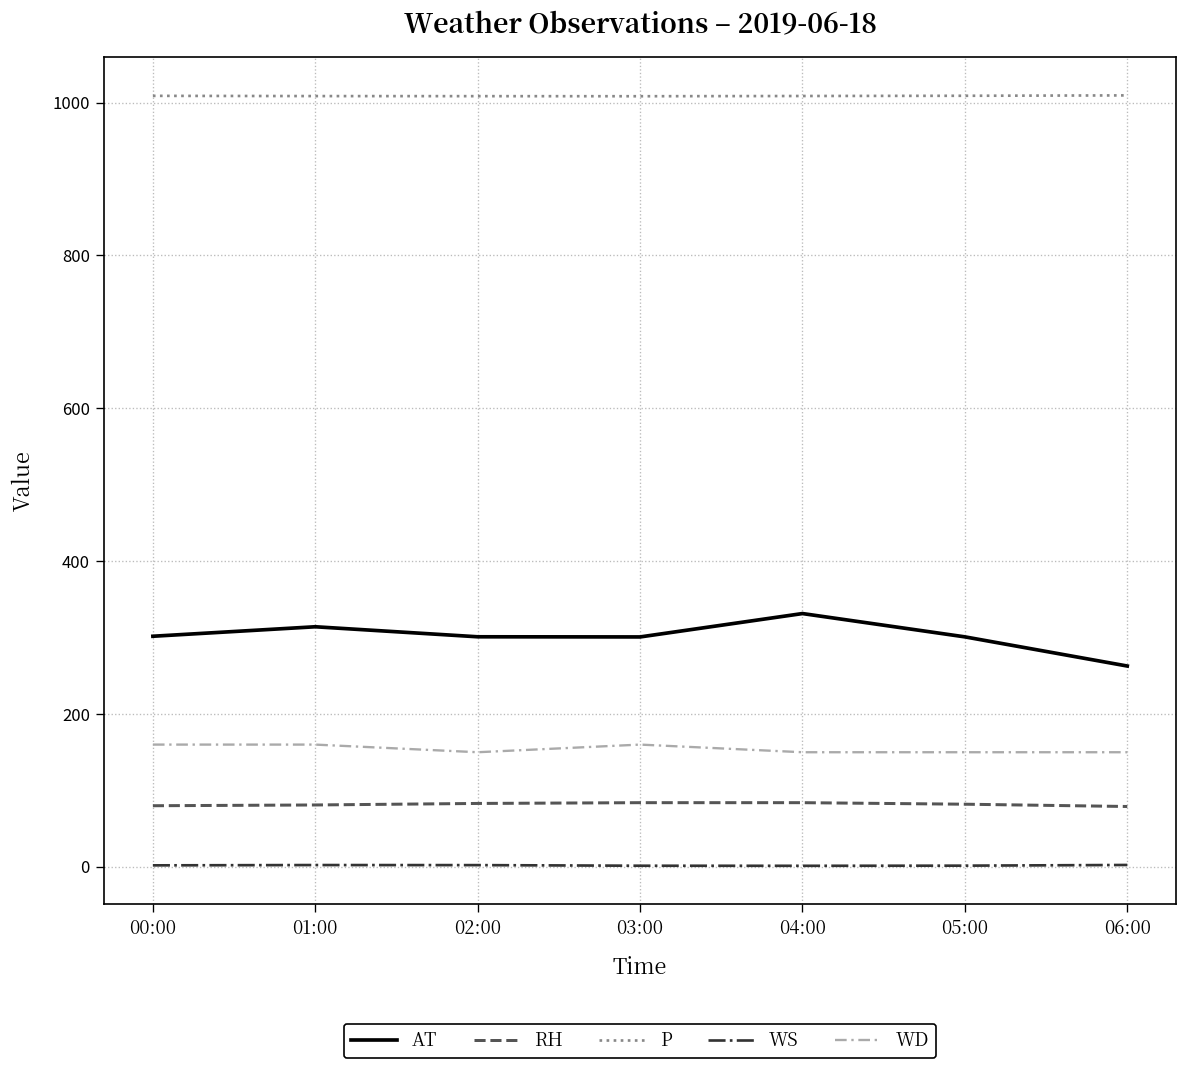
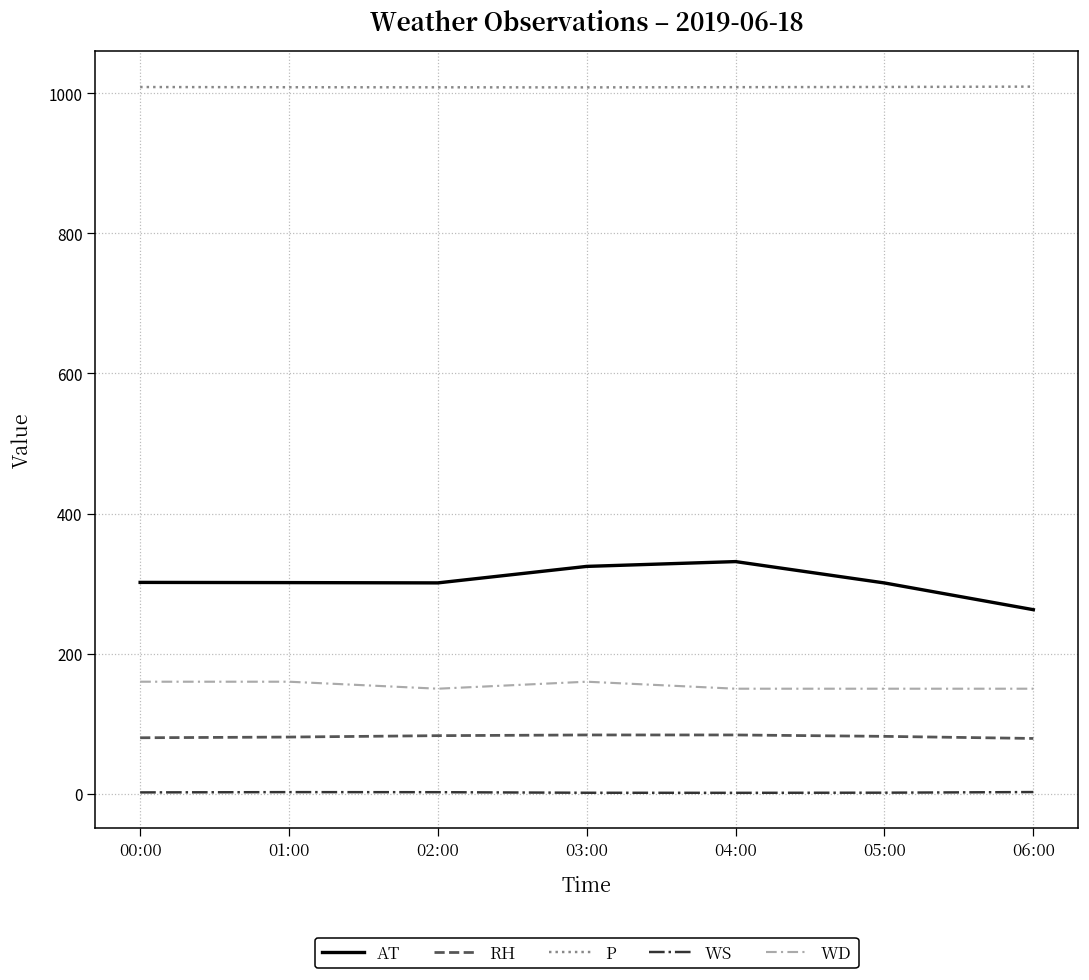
AT, 01:00: 310 -> 300
AT, 03:00: 300 -> 320
